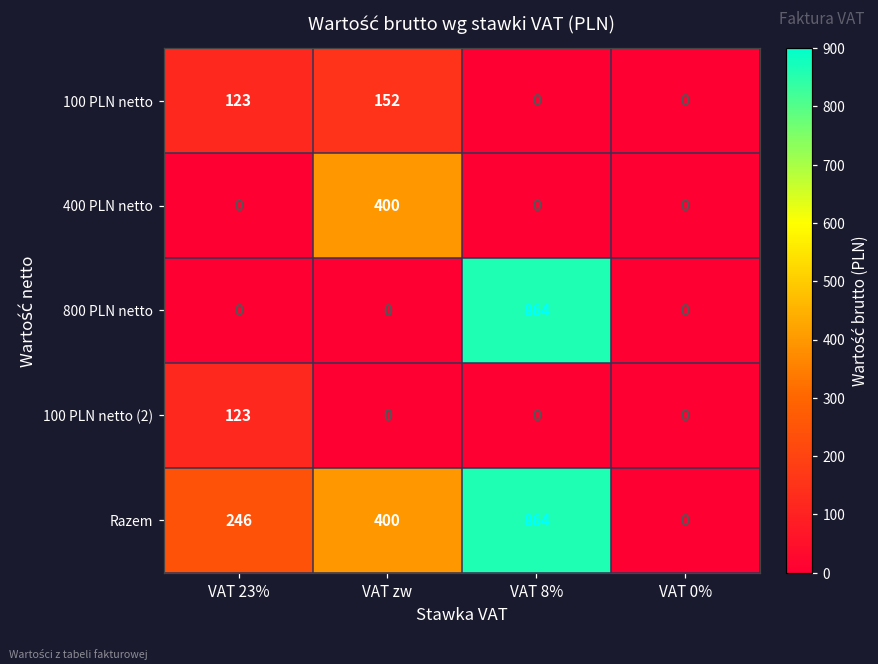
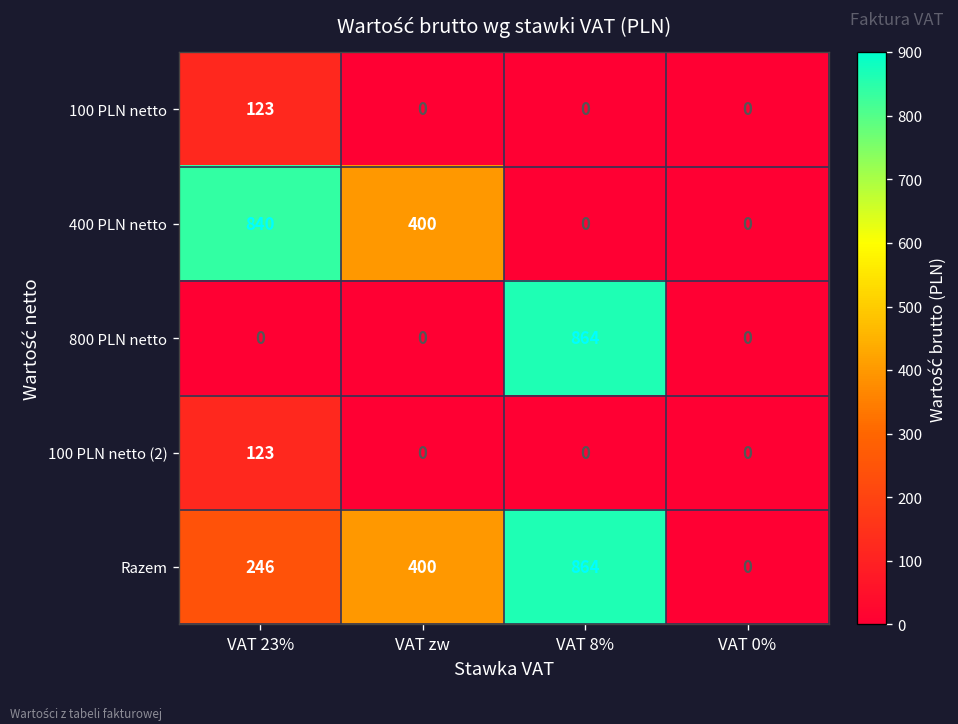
100 PLN netto, VAT zw: 152 -> 0
400 PLN netto, VAT 23%: 0 -> 840
